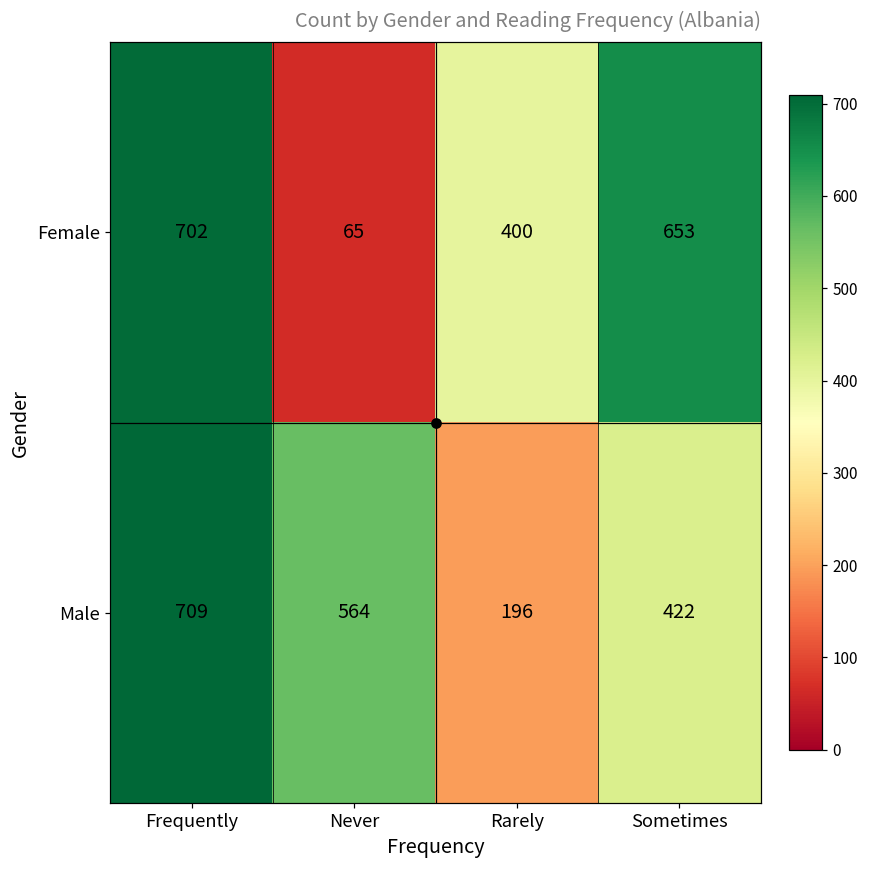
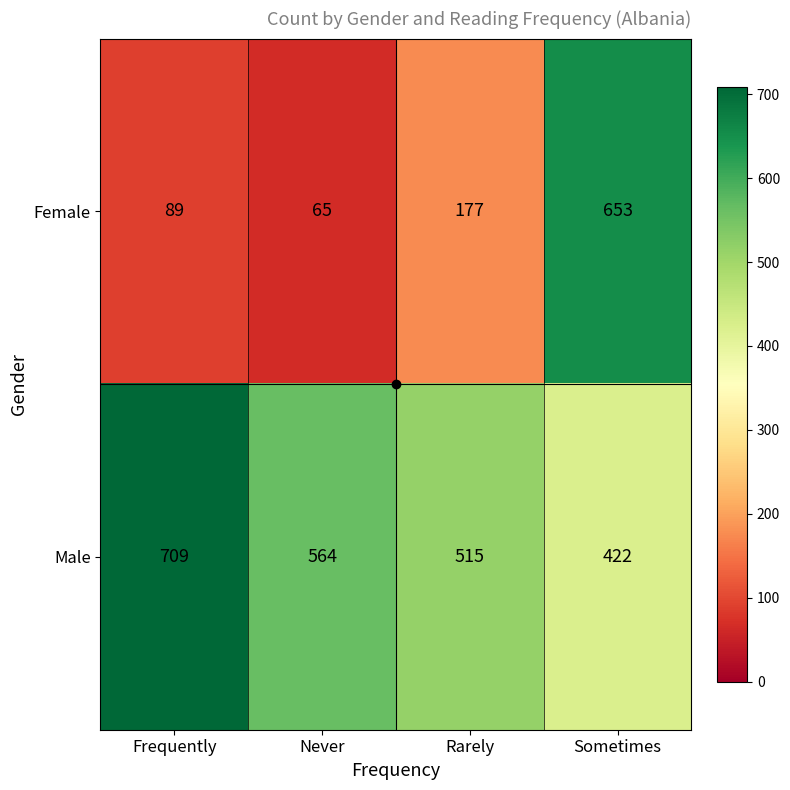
Female, Frequently: 702 -> 89
Female, Rarely: 400 -> 177
Male, Rarely: 196 -> 515
